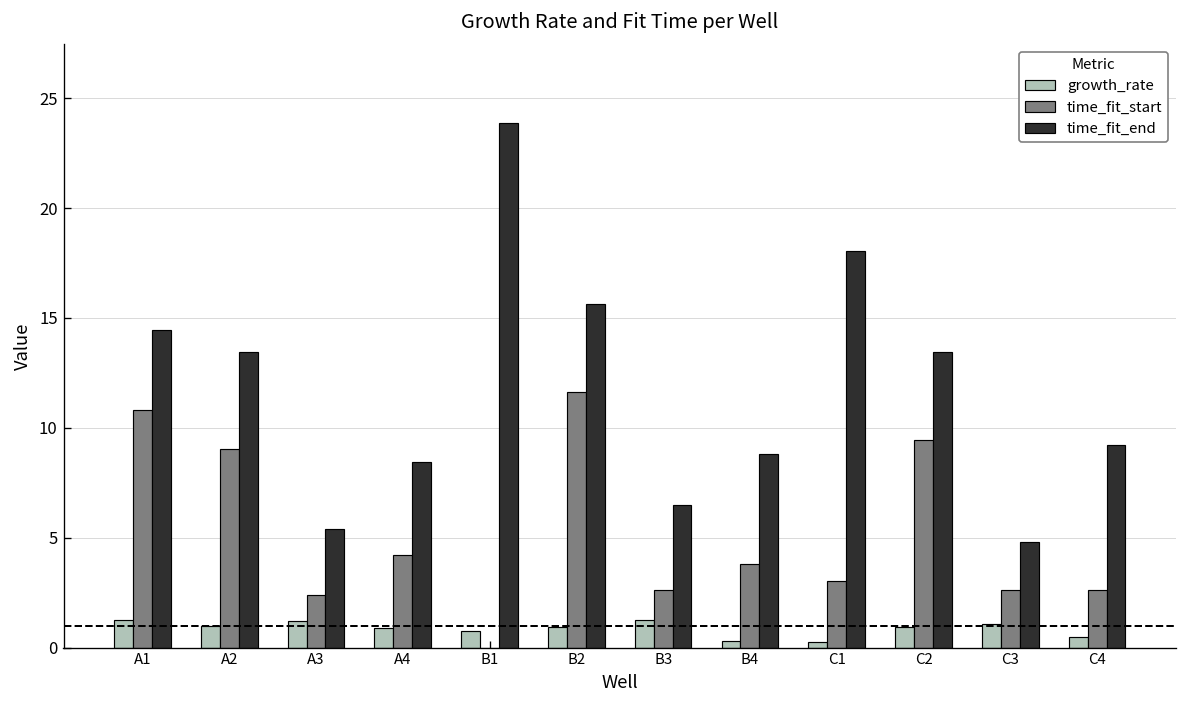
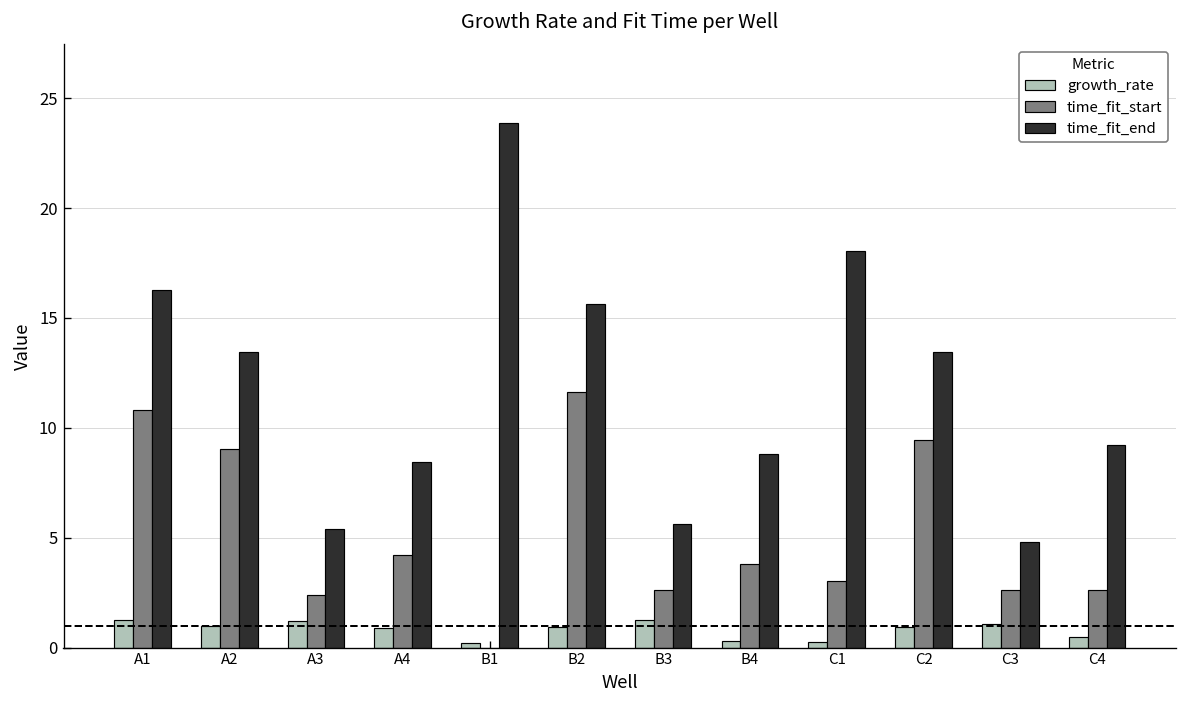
time_fit_end, A1: 14.4 -> 16.3
growth_rate, B1: 0.7 -> 0.2
time_fit_end, B3: 6.5 -> 5.6
